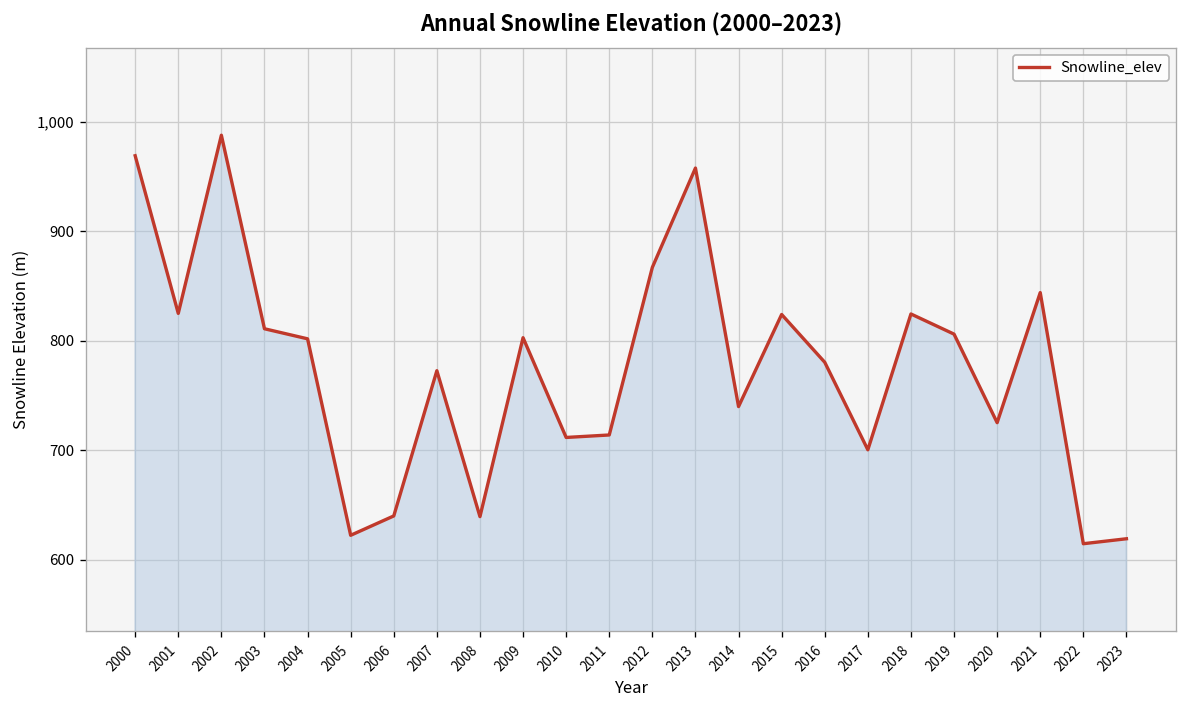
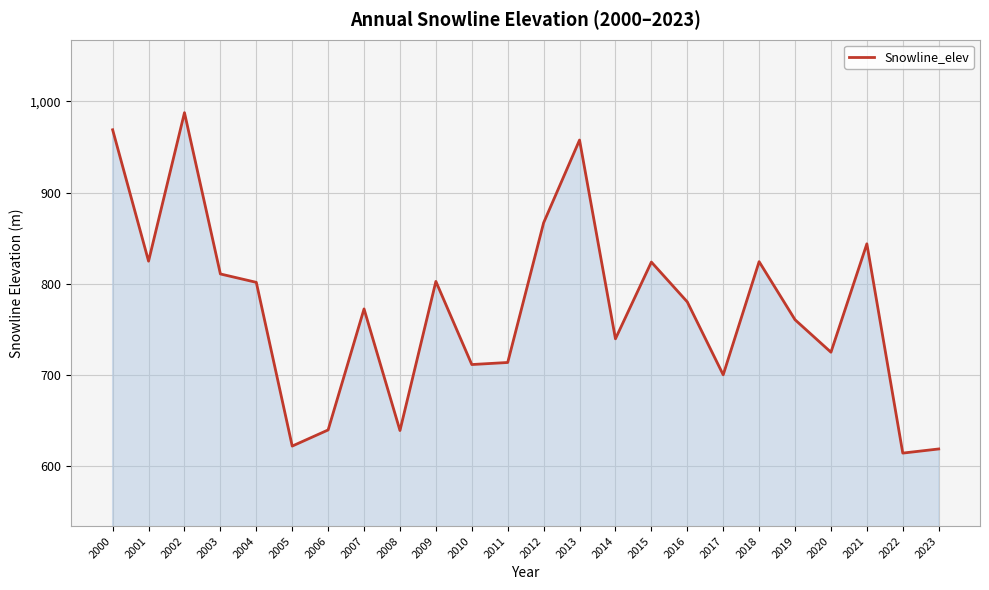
2019: 810 -> 760
